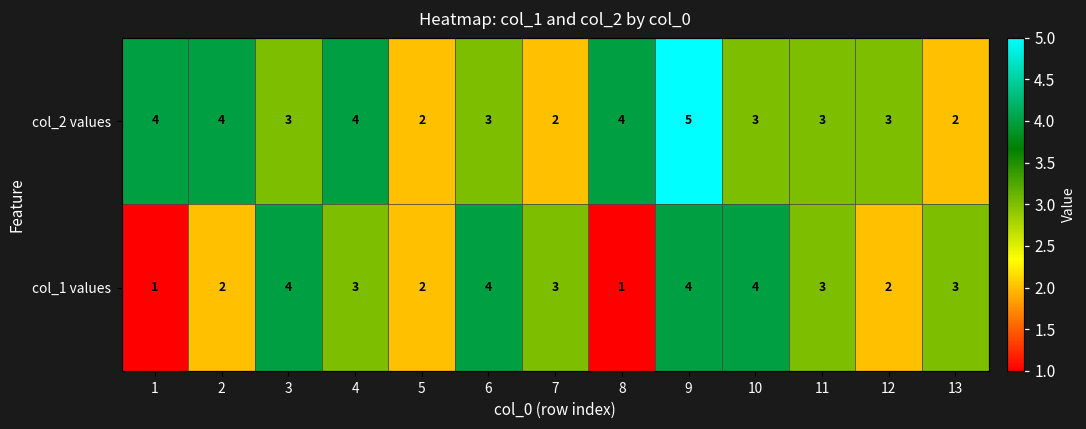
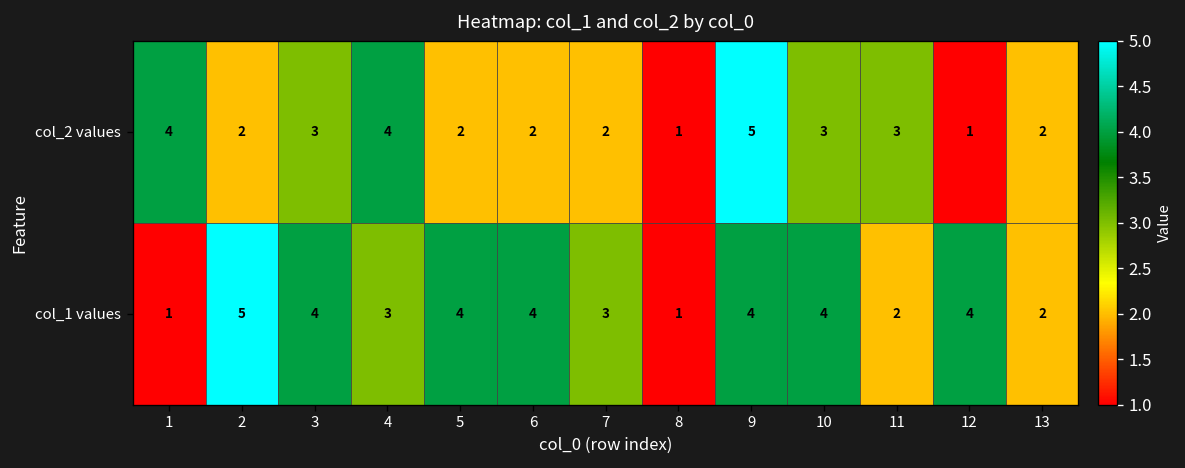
col_2 values, 2: 4 -> 2
col_2 values, 6: 3 -> 2
col_2 values, 8: 4 -> 1
col_2 values, 12: 3 -> 1
col_1 values, 2: 2 -> 5
col_1 values, 5: 2 -> 4
col_1 values, 11: 3 -> 2
col_1 values, 12: 2 -> 4
col_1 values, 13: 3 -> 2
